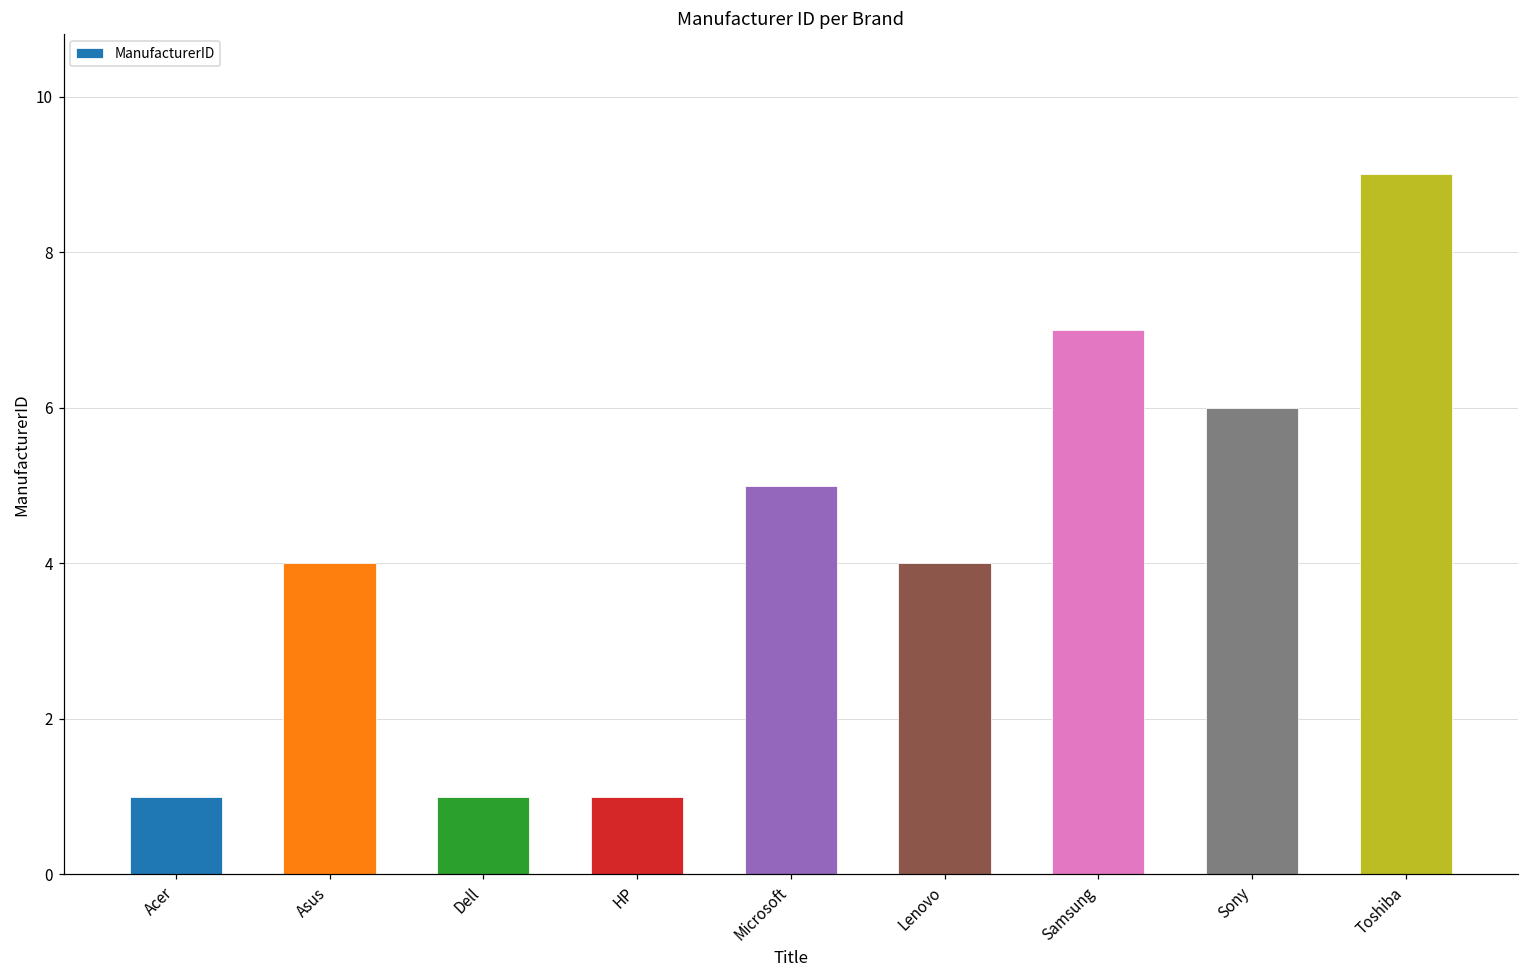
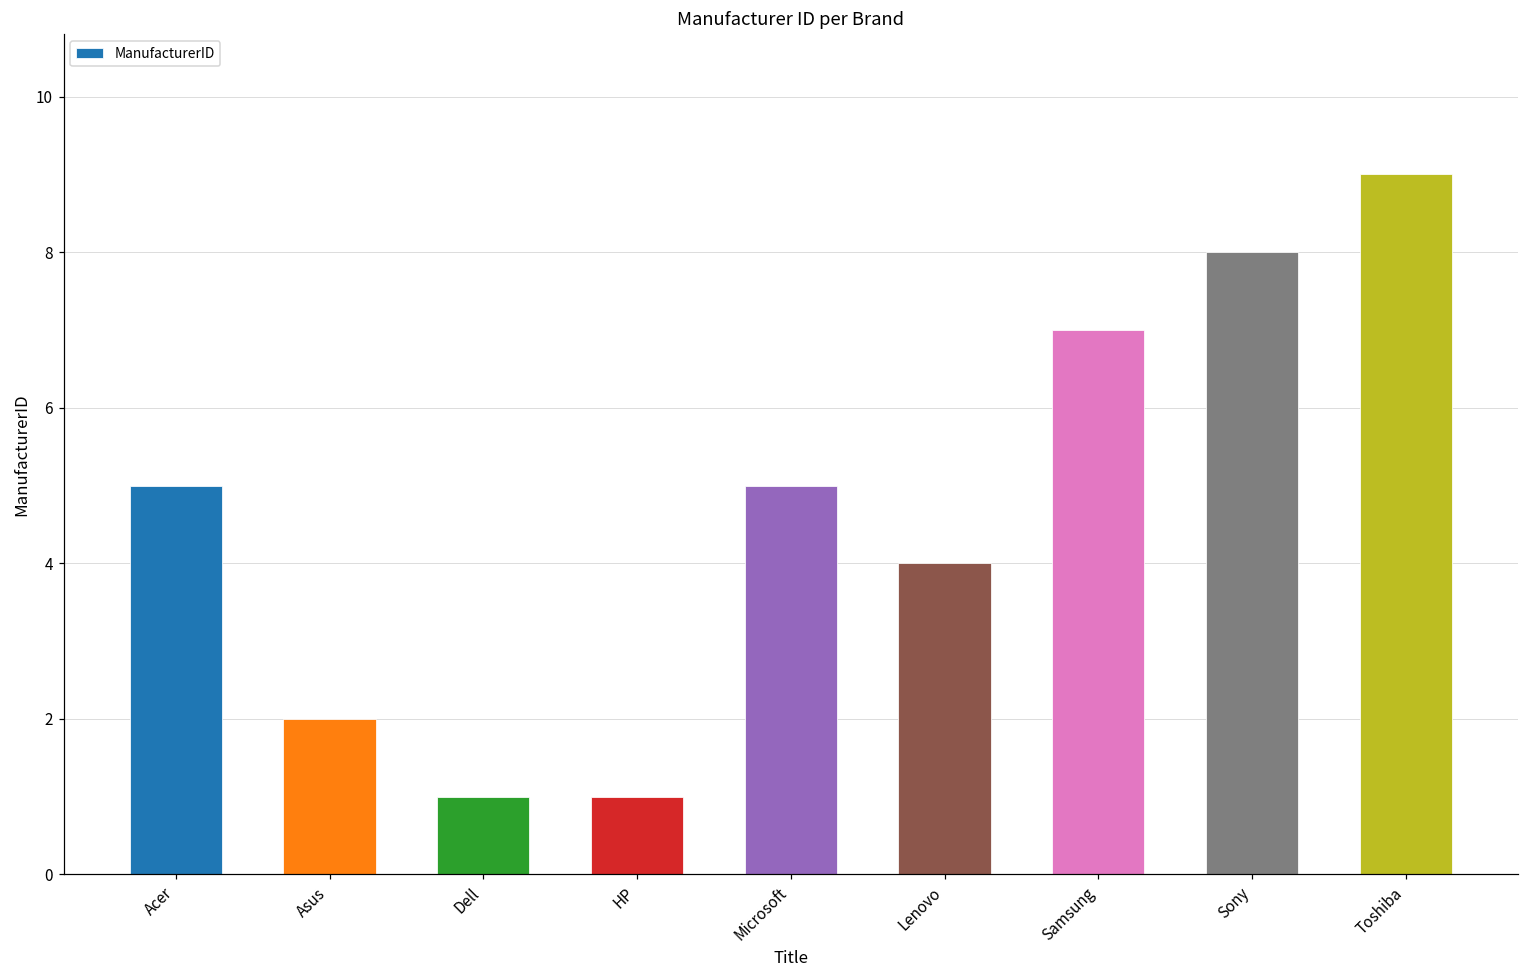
Acer: 1 -> 5
Asus: 4 -> 2
Sony: 6 -> 8
